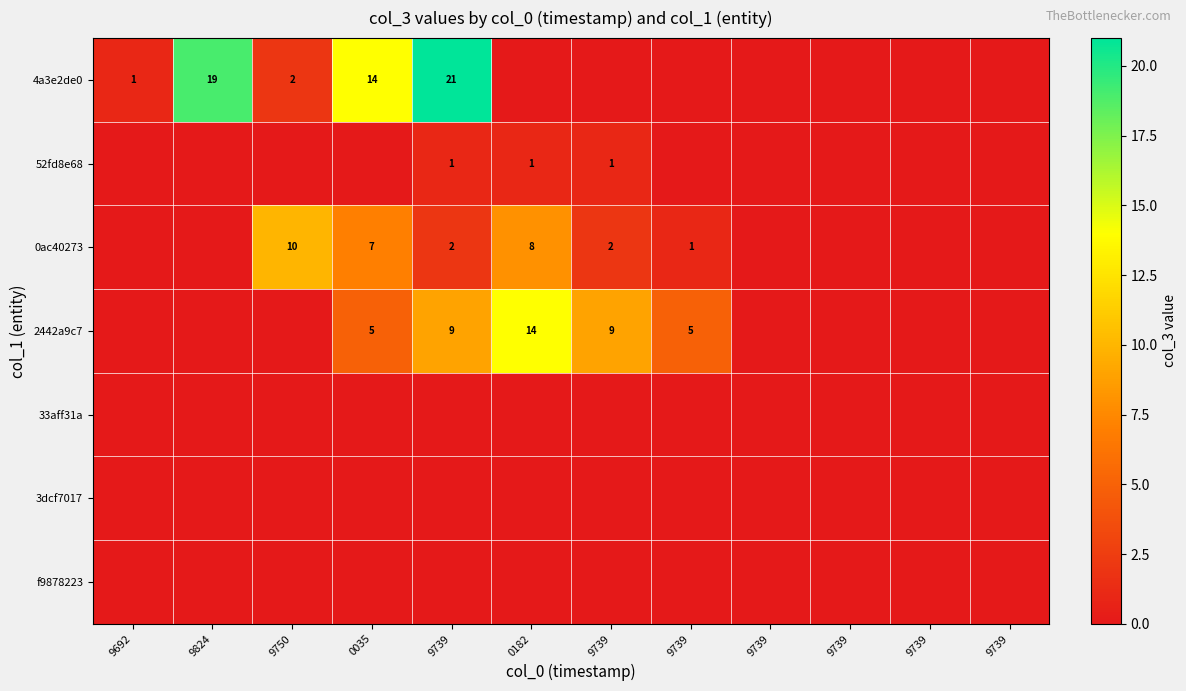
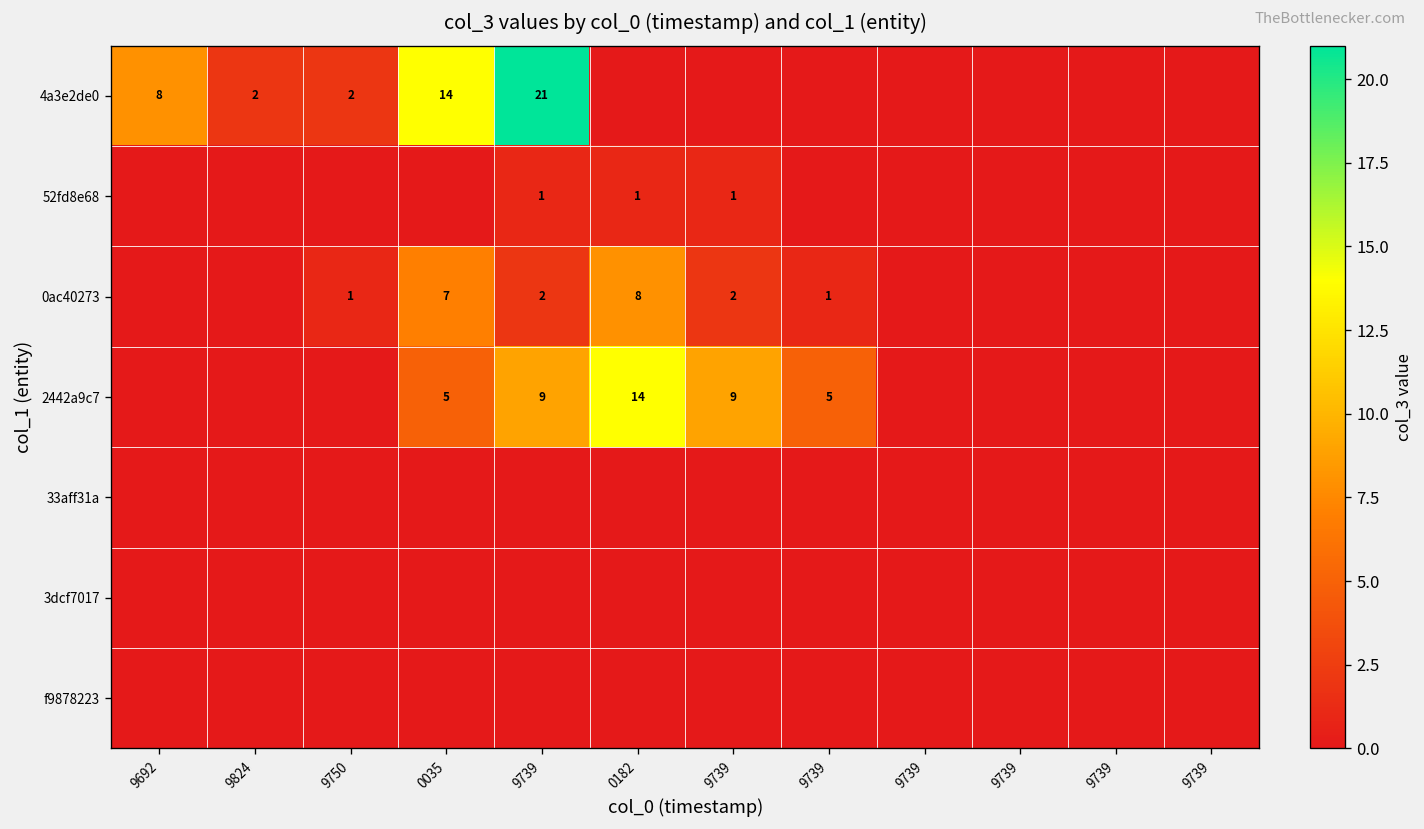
4a3e2de0, 9692: 1 -> 8
4a3e2de0, 9824: 19 -> 2
0ac40273, 9750: 10 -> 1
